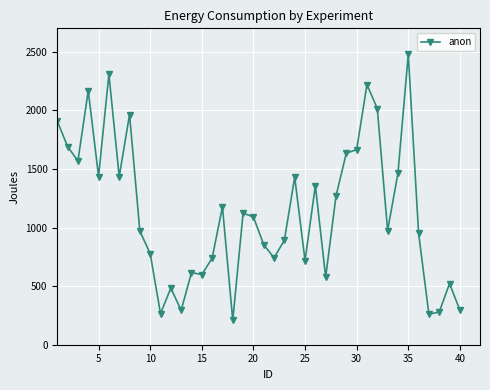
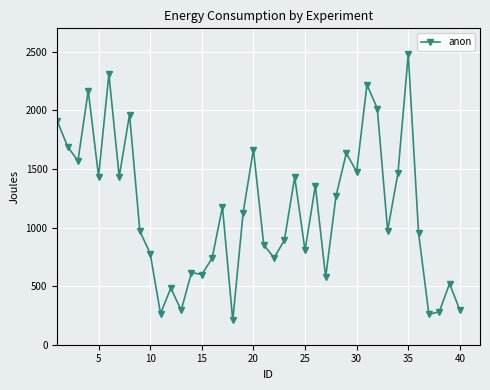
20: 1090 -> 1670
25: 720 -> 810
30: 1660 -> 1480
